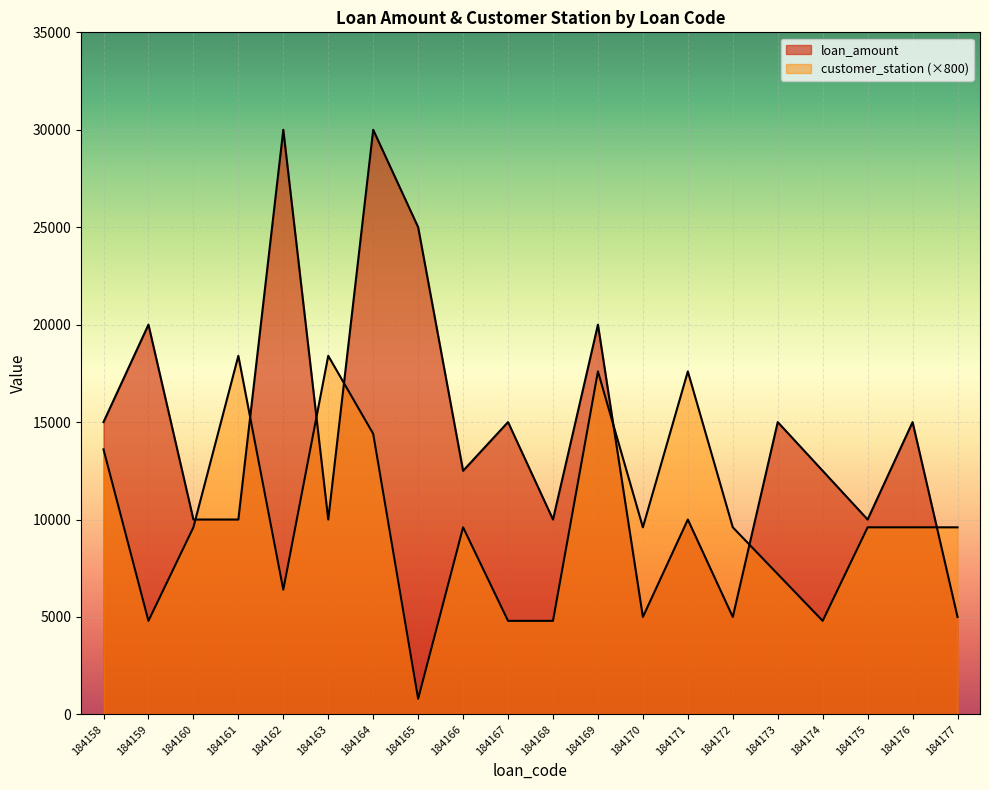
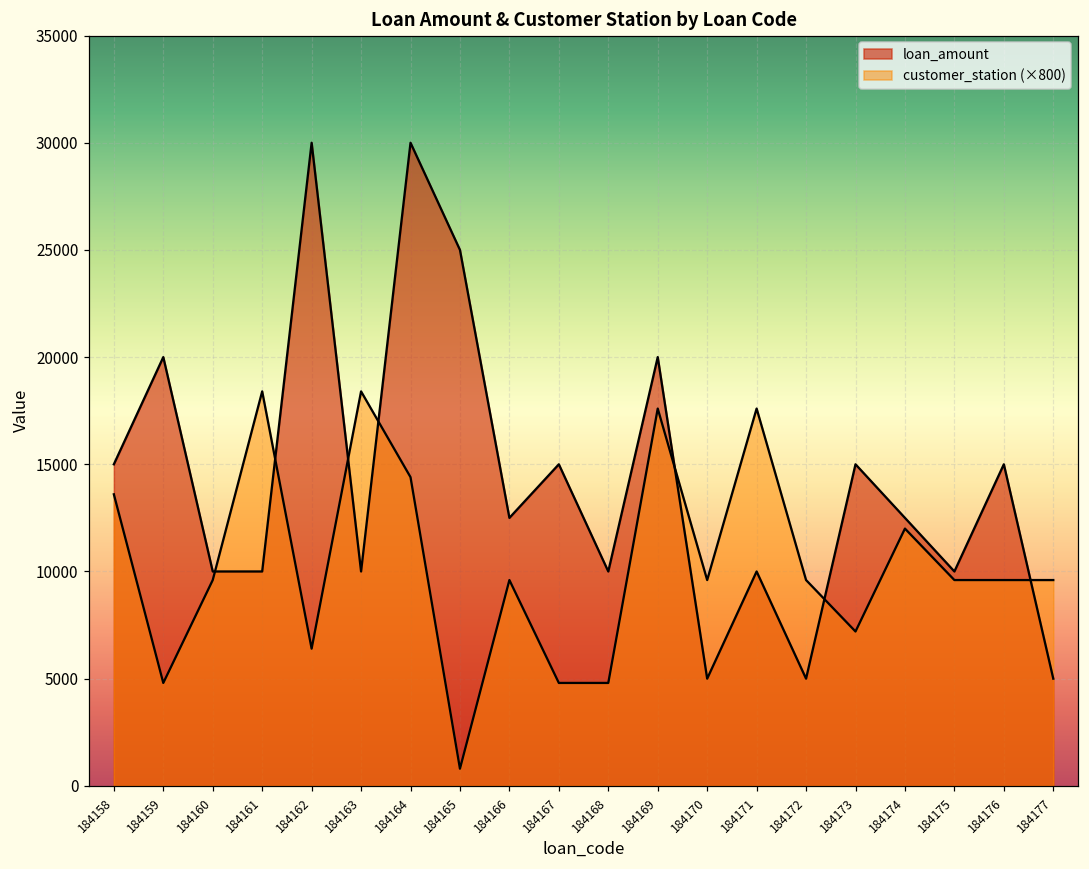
customer_station (×800), 184174: 4800 -> 12000
